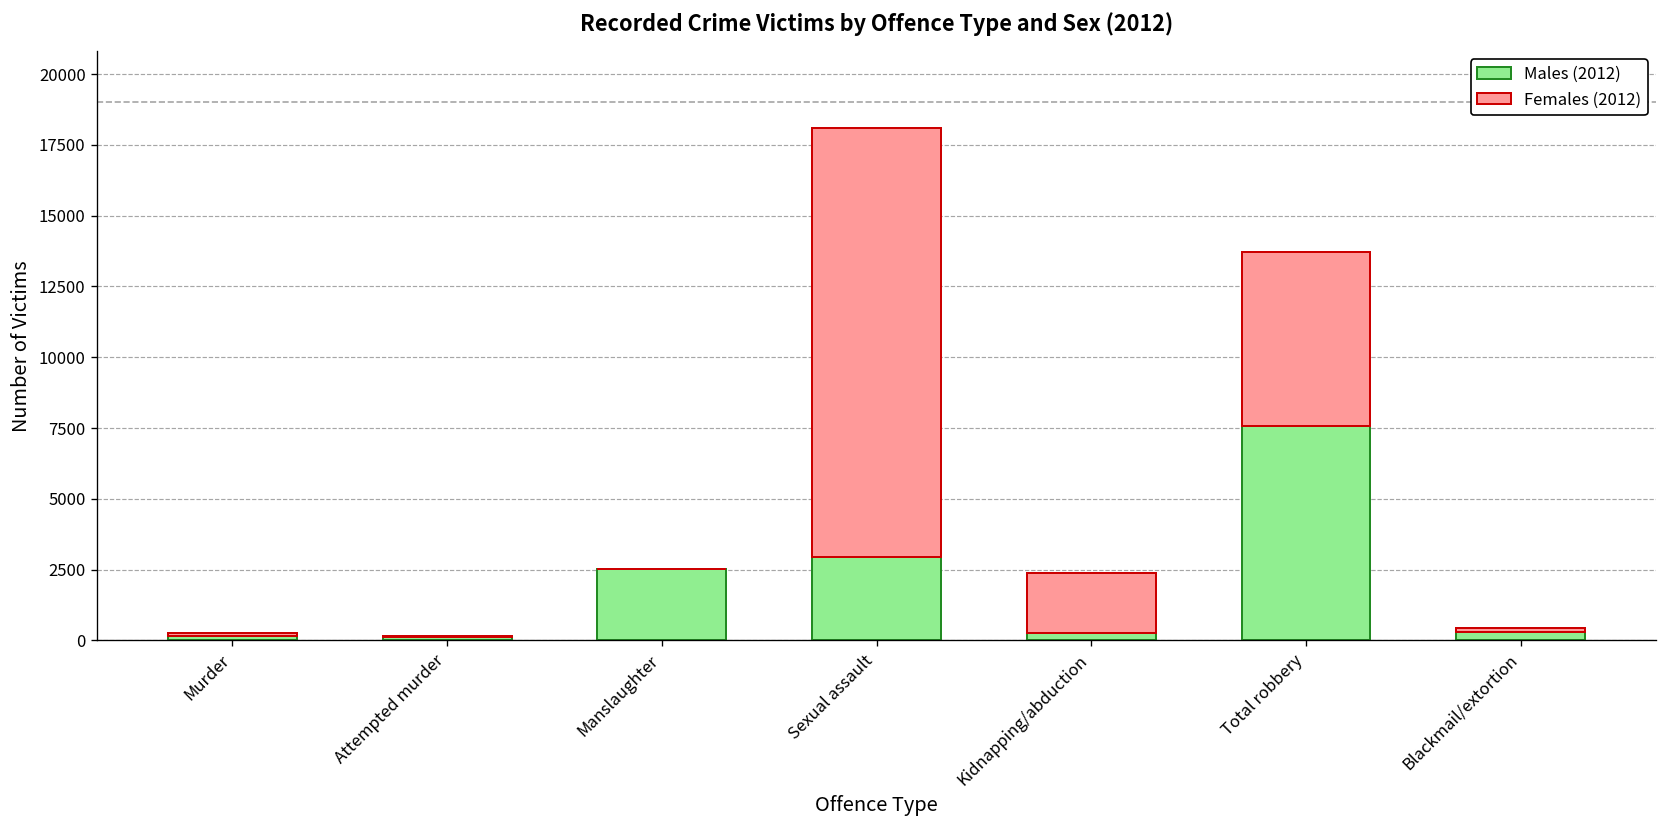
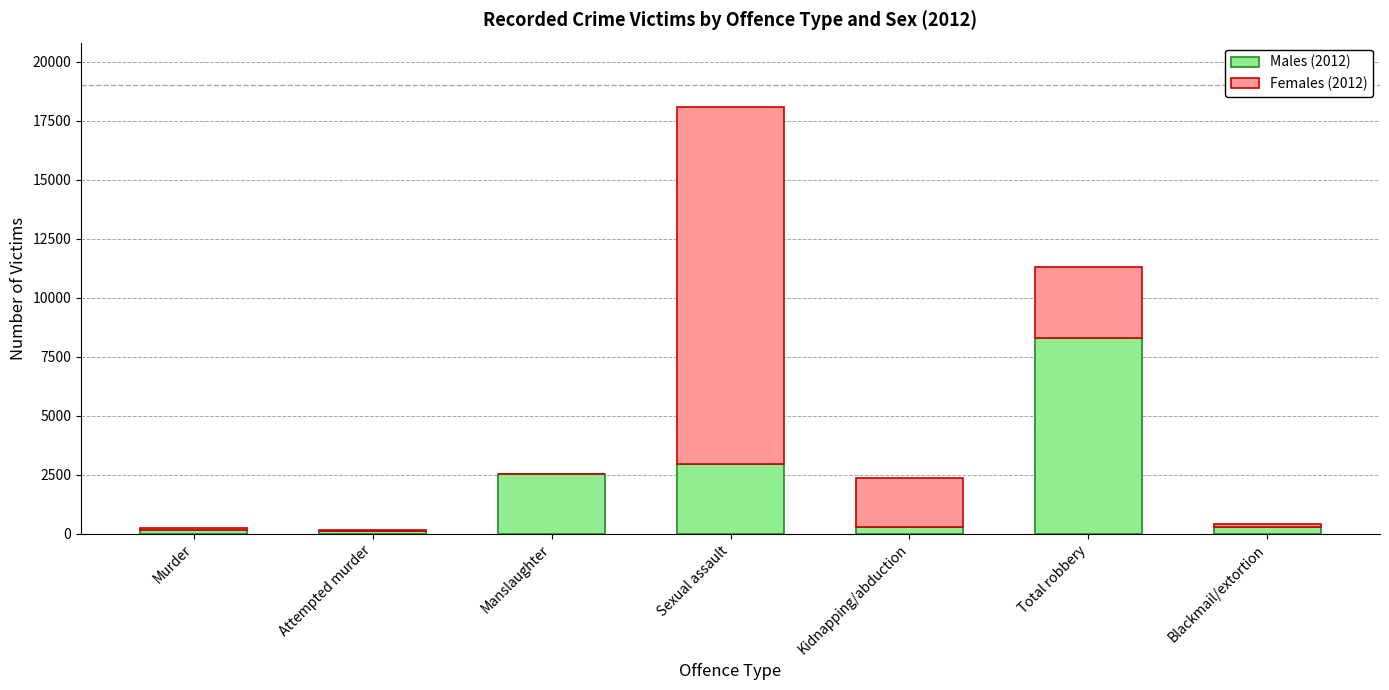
Males (2012), Total robbery: 7600 -> 8300
Females (2012), Total robbery: 6100 -> 3000
